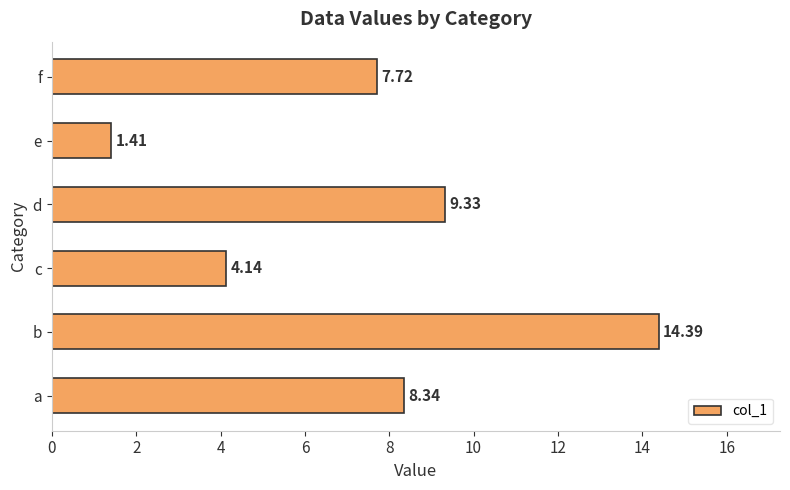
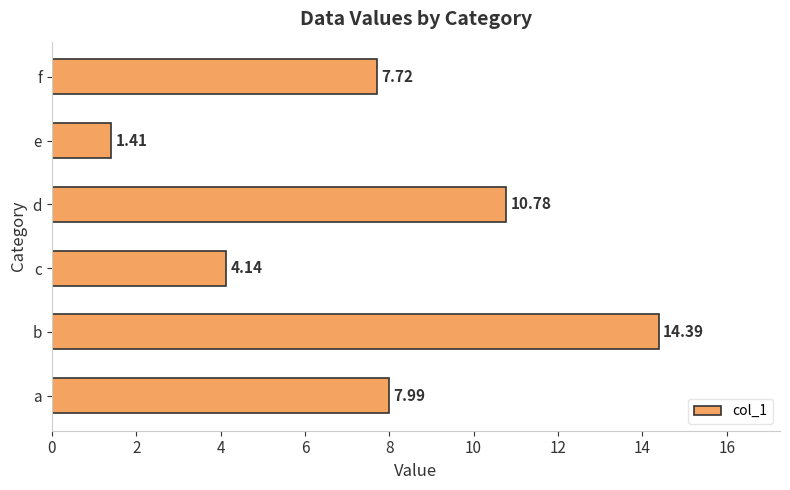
d: 9.33 -> 10.78
a: 8.34 -> 7.99
